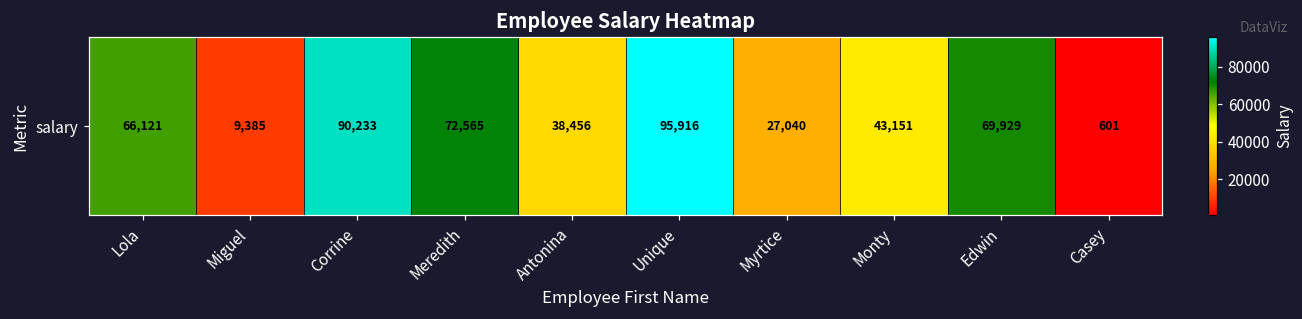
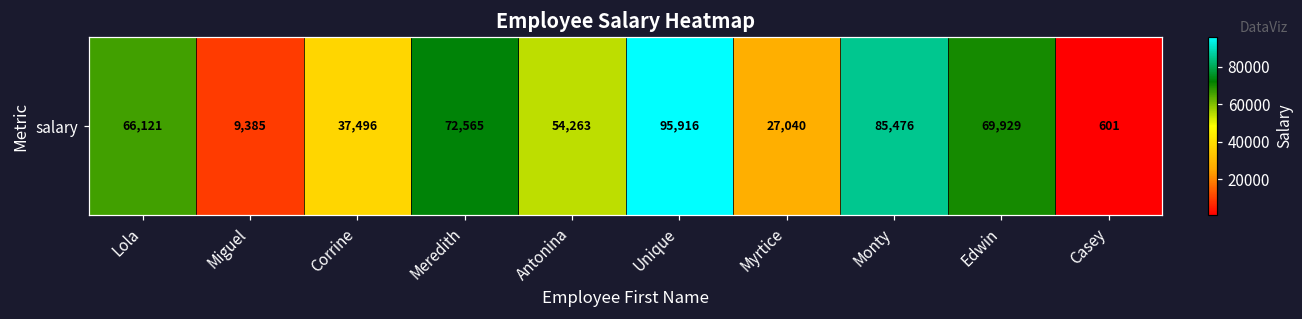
salary, Corrine: 90,233 -> 37,496
salary, Antonina: 38,456 -> 54,263
salary, Monty: 43,151 -> 85,476
